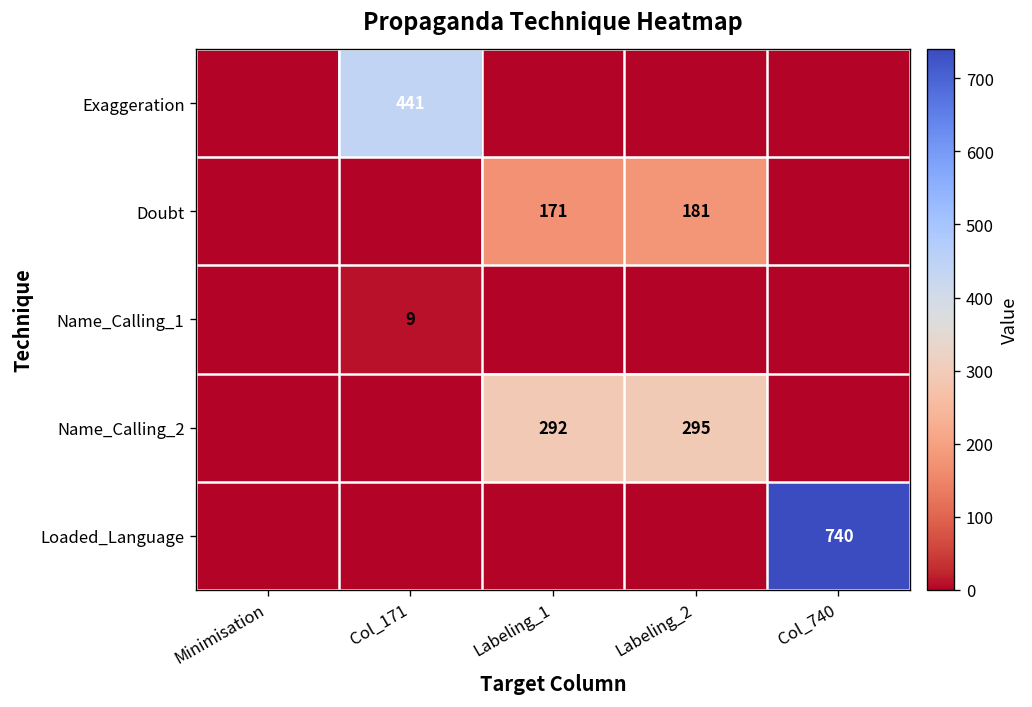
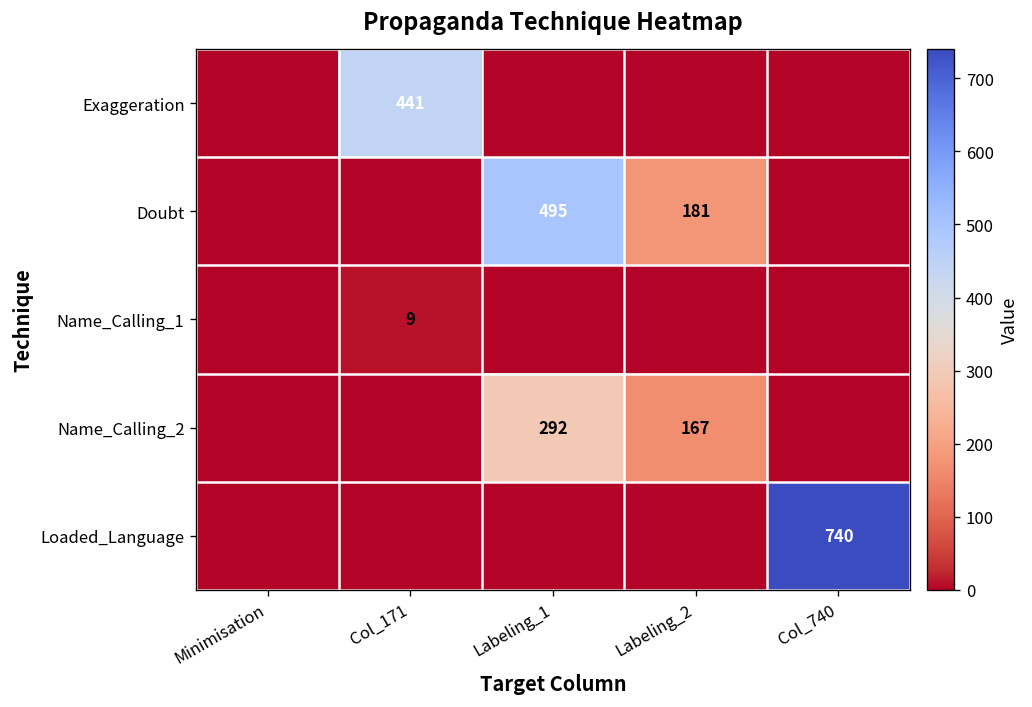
Doubt, Labeling_1: 171 -> 495
Name_Calling_2, Labeling_2: 295 -> 167
